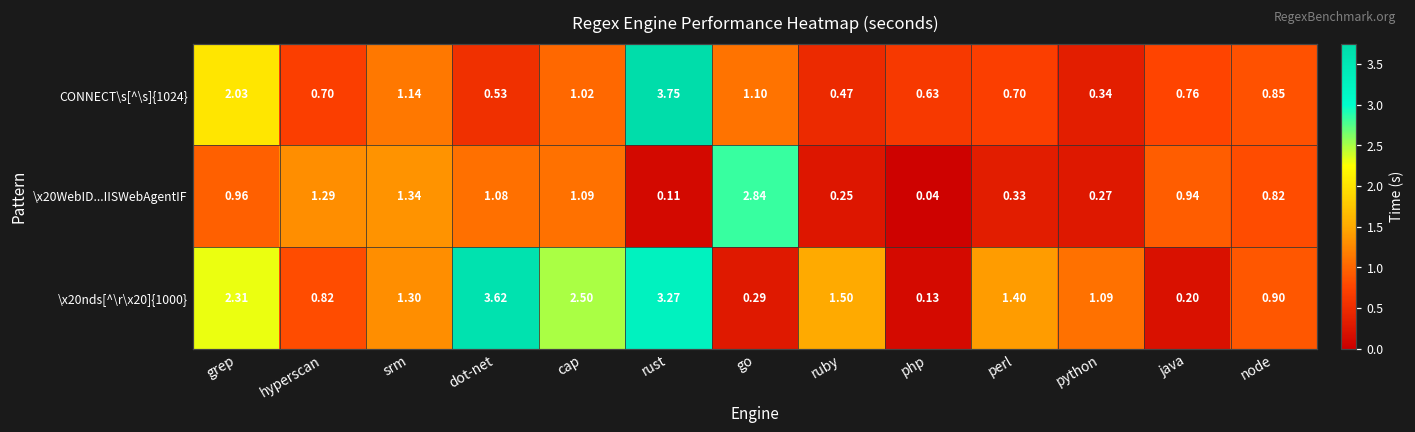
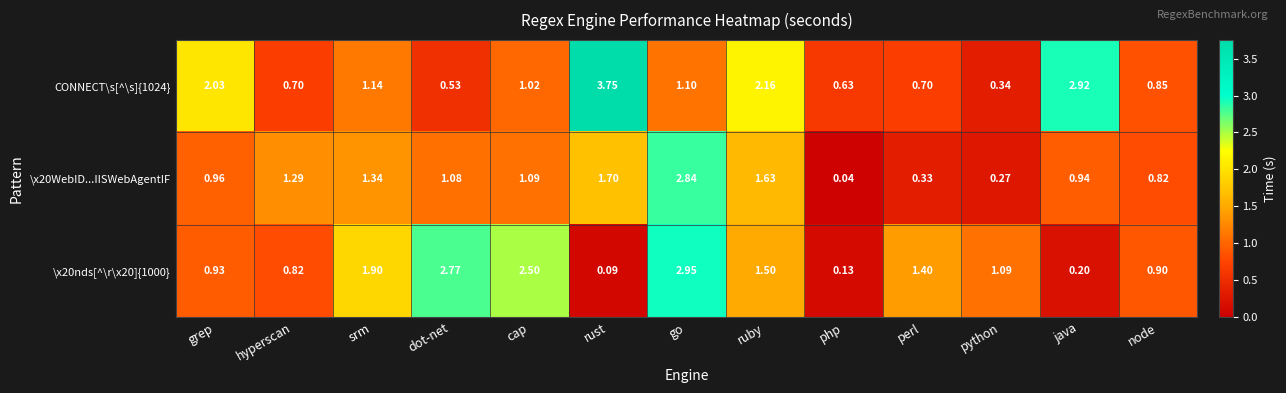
CONNECT\s[^\s]{1024}, ruby: 0.47 -> 2.16
CONNECT\s[^\s]{1024}, java: 0.76 -> 2.92
\x20WebID...IISWebAgentIF, rust: 0.11 -> 1.70
\x20WebID...IISWebAgentIF, ruby: 0.25 -> 1.63
\x20nds[^\r\x20]{1000}, grep: 2.31 -> 0.93
\x20nds[^\r\x20]{1000}, srm: 1.30 -> 1.90
\x20nds[^\r\x20]{1000}, dot-net: 3.62 -> 2.77
\x20nds[^\r\x20]{1000}, rust: 3.27 -> 0.09
\x20nds[^\r\x20]{1000}, go: 0.29 -> 2.95
